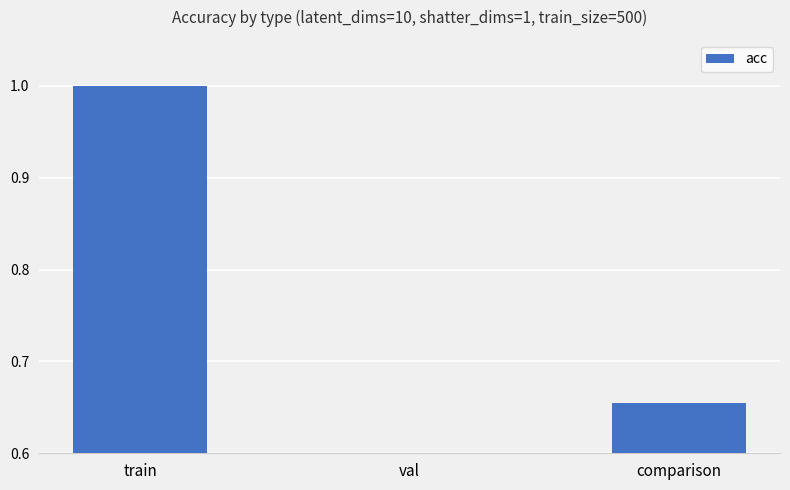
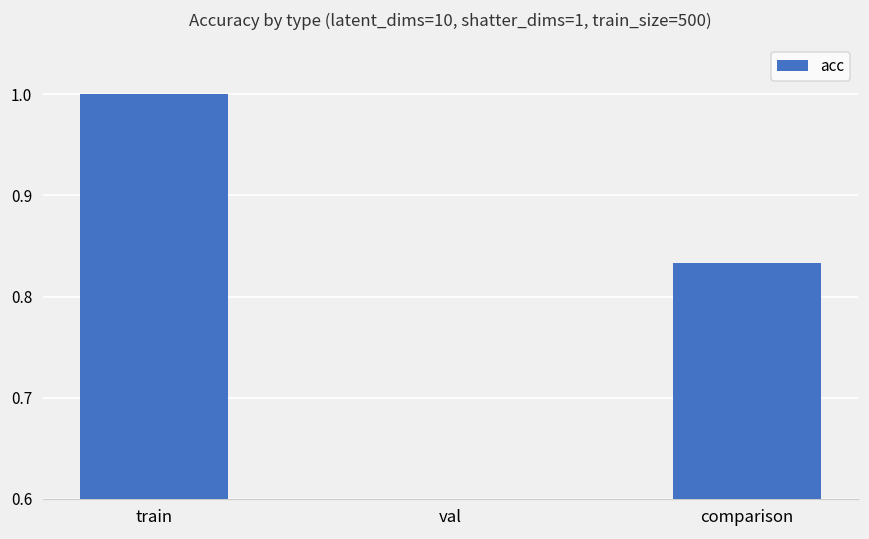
comparison: 0.65 -> 0.83
